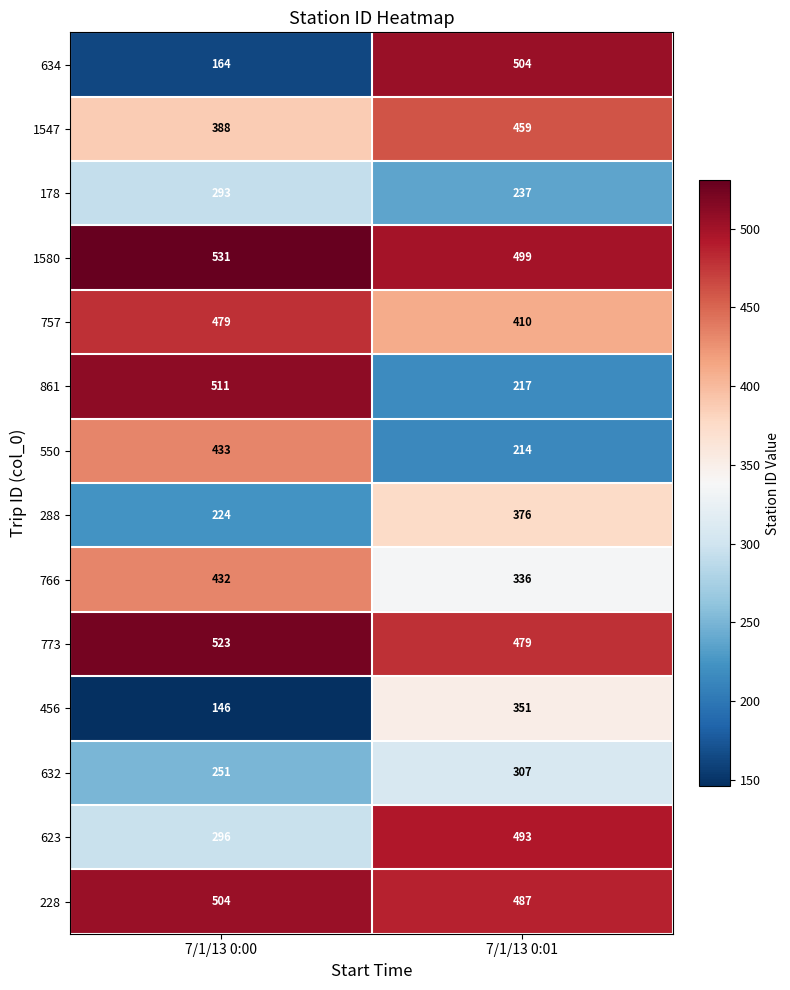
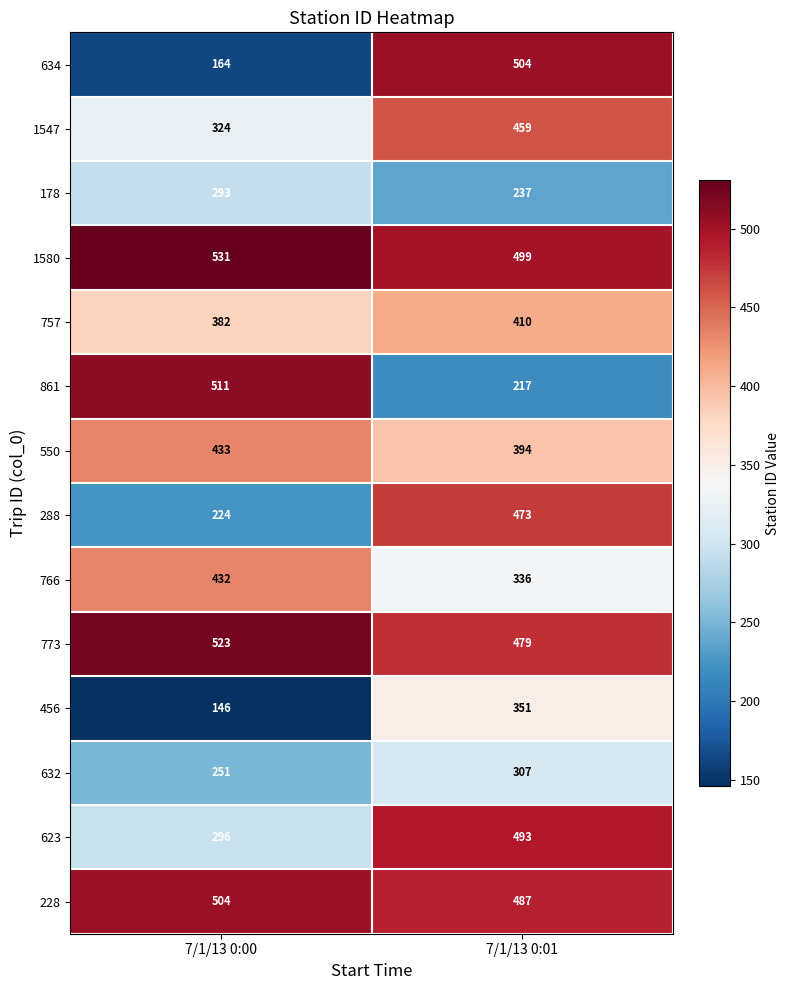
1547, 7/1/13 0:00: 388 -> 324
757, 7/1/13 0:00: 479 -> 382
550, 7/1/13 0:01: 214 -> 394
288, 7/1/13 0:01: 376 -> 473
